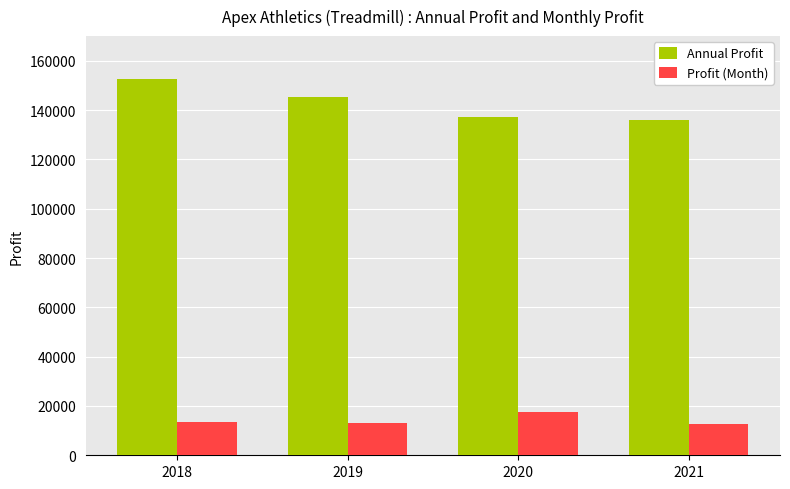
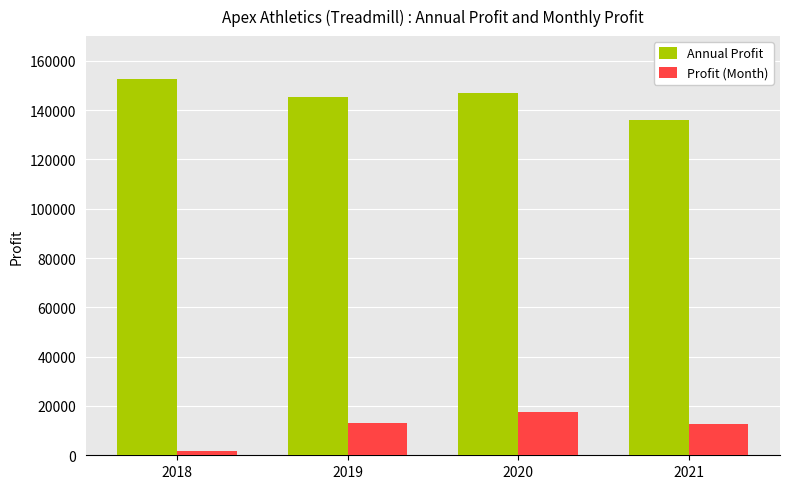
Profit (Month), 2018: 13000 -> 2000
Annual Profit, 2020: 137000 -> 147000
